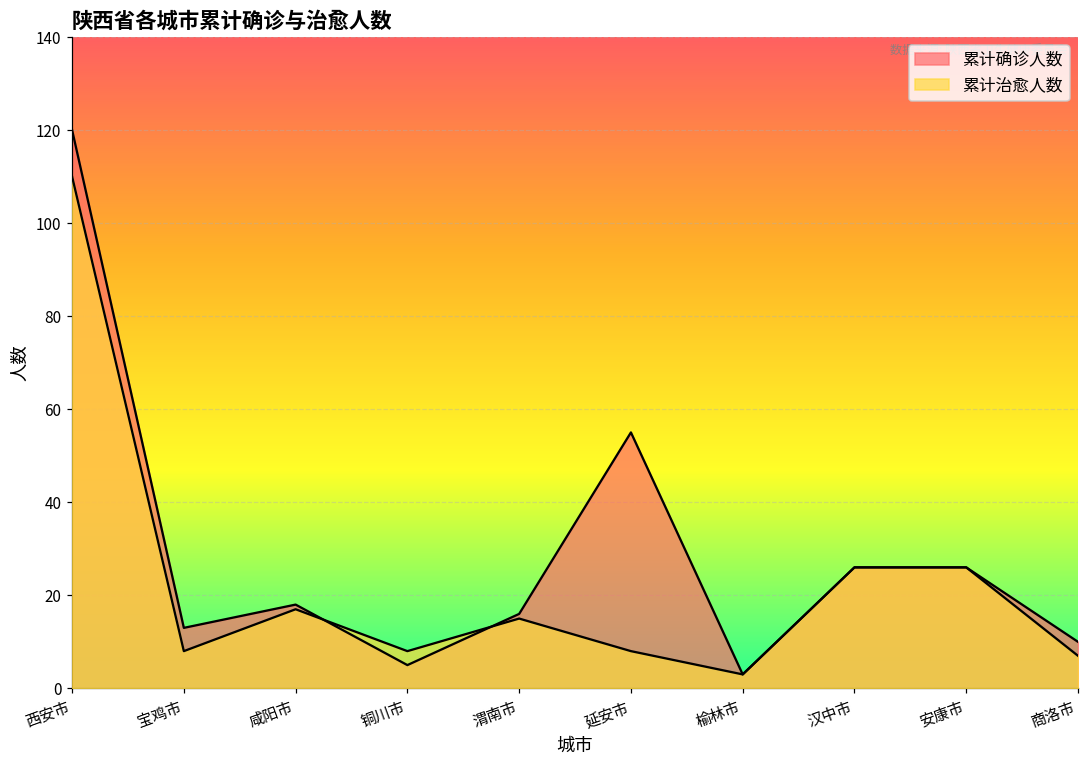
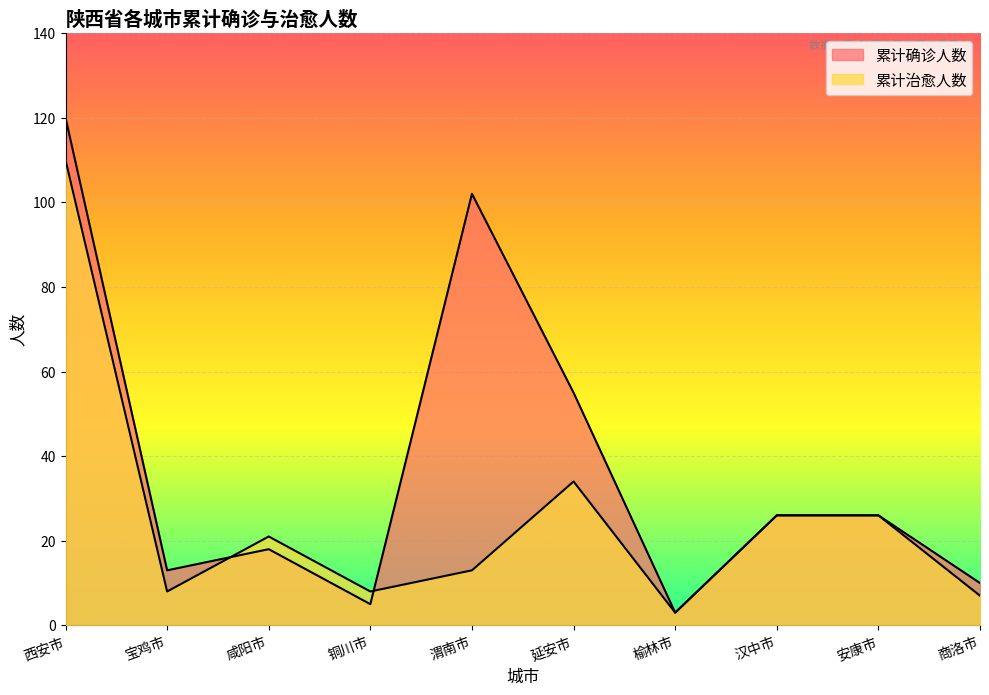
累计治愈人数, 咸阳市: 17 -> 21
累计确诊人数, 渭南市: 16 -> 102
累计治愈人数, 渭南市: 15 -> 13
累计治愈人数, 延安市: 8 -> 34
